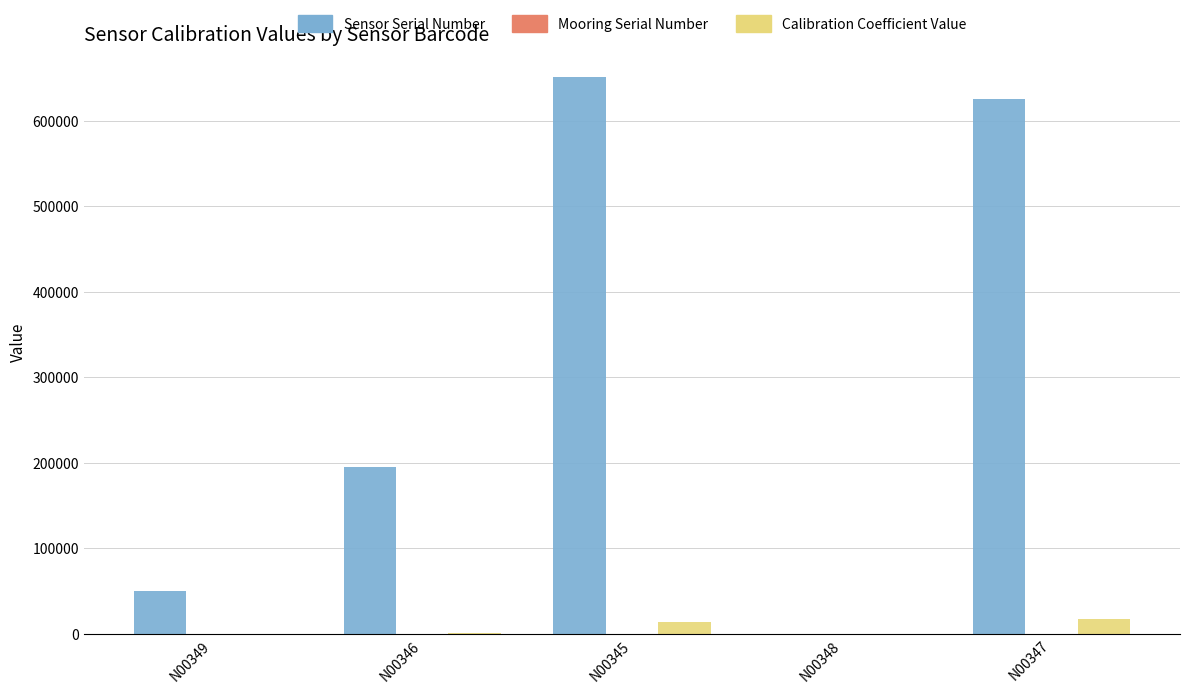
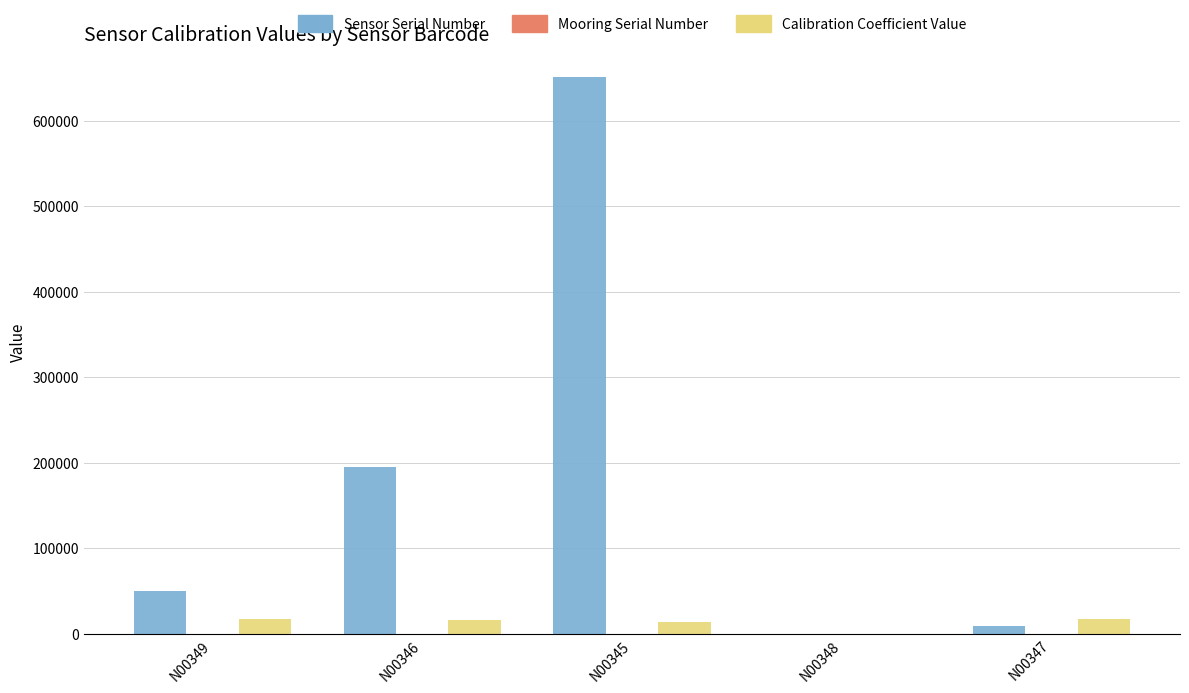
Calibration Coefficient Value, N00349: 0 -> 20000
Calibration Coefficient Value, N00346: 0 -> 20000
Sensor Serial Number, N00347: 620000 -> 10000
